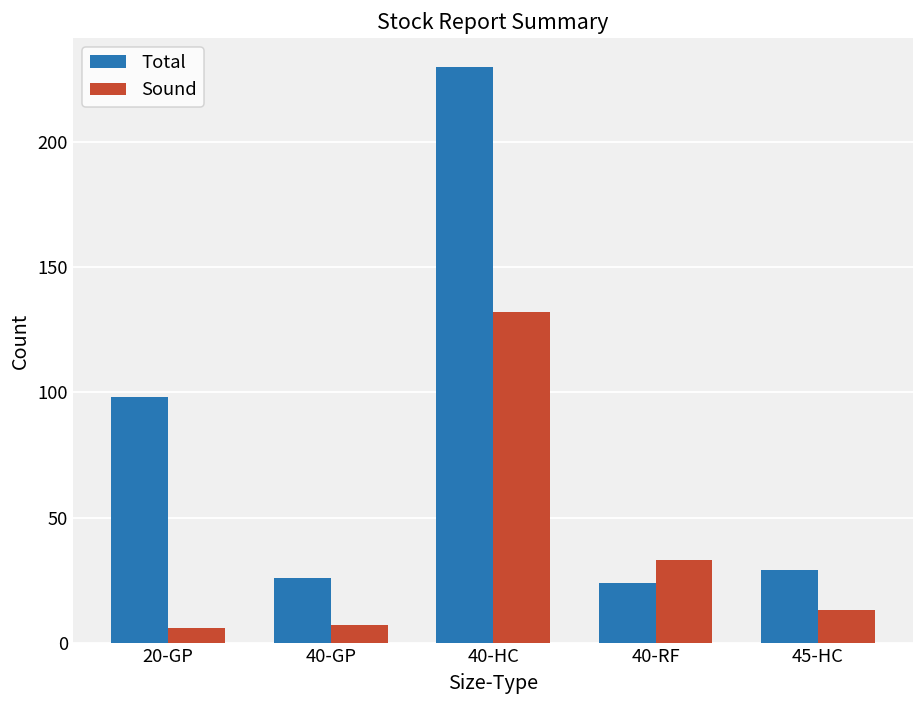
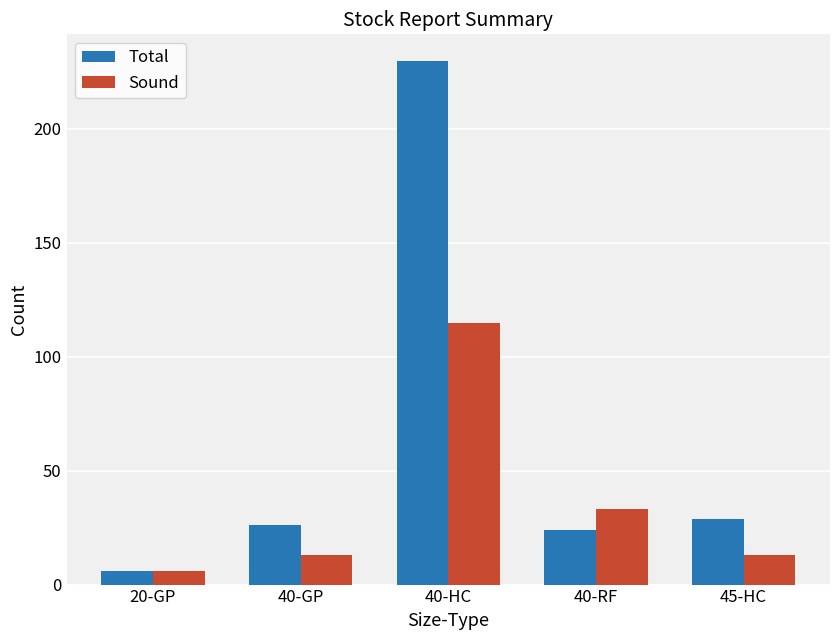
Total, 20-GP: 98 -> 6
Sound, 40-GP: 7 -> 13
Sound, 40-HC: 132 -> 115
